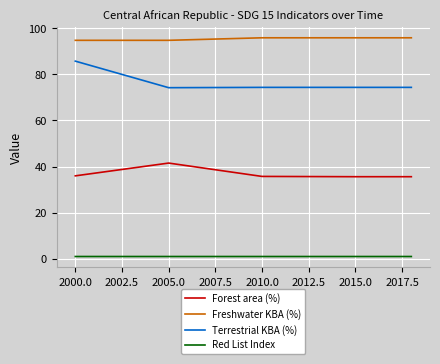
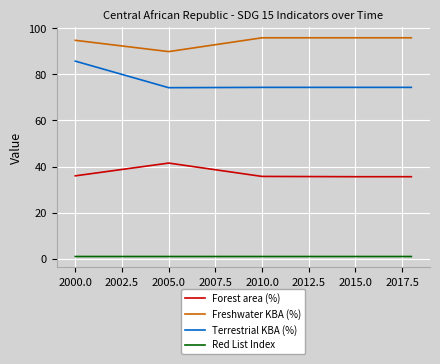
Freshwater KBA (%), 2005.0: 95 -> 90
